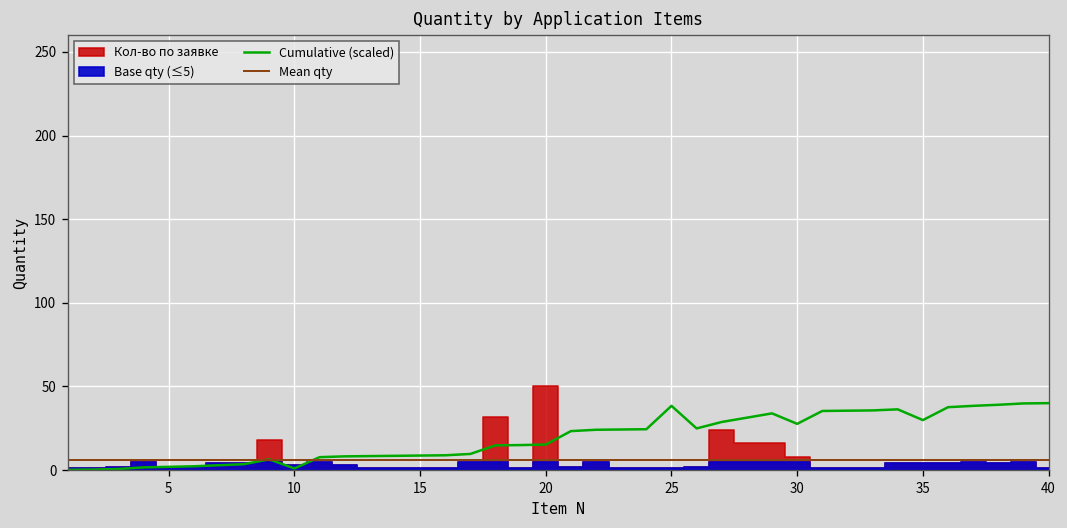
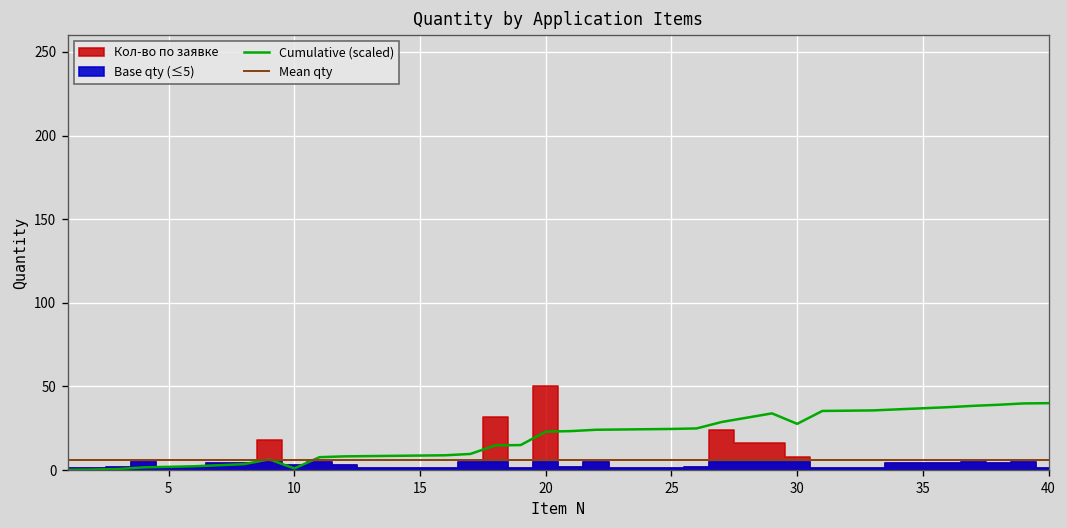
Cumulative (scaled), 20: 15 -> 23
Cumulative (scaled), 25: 38 -> 25
Cumulative (scaled), 35: 30 -> 37
